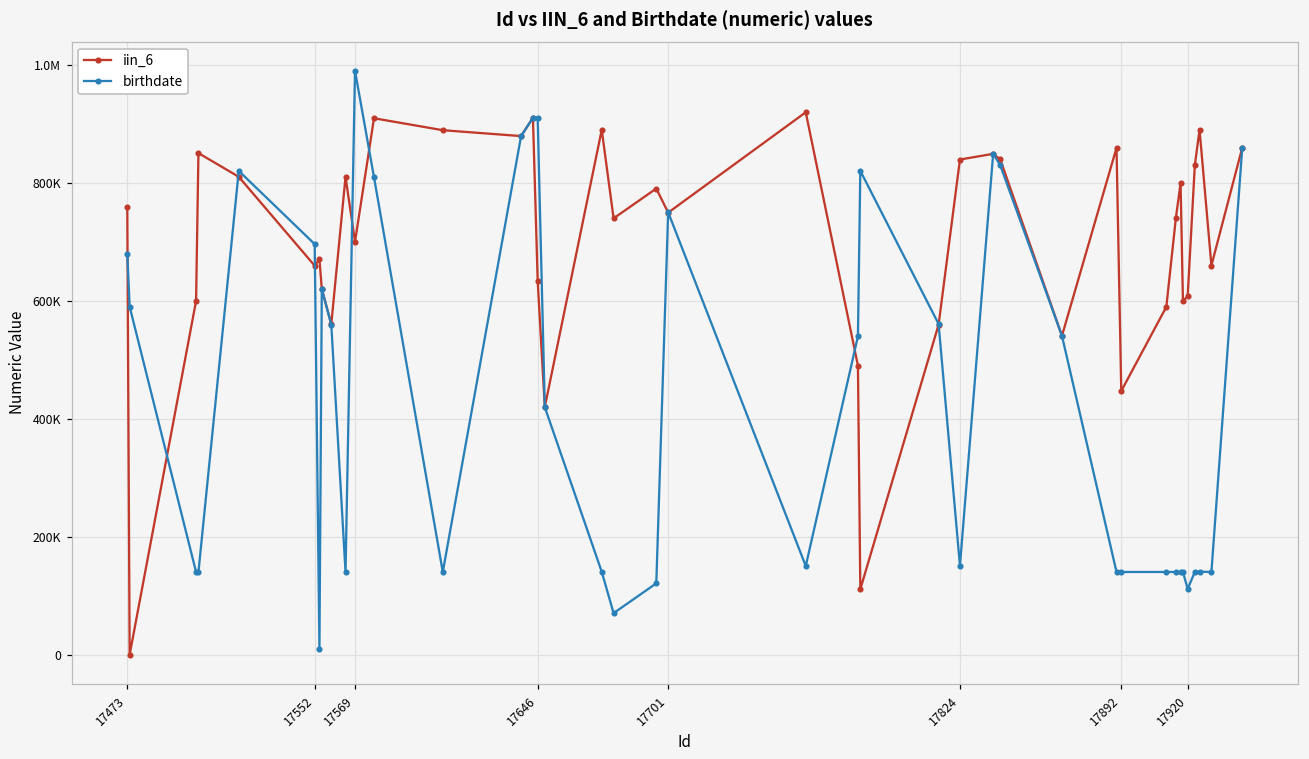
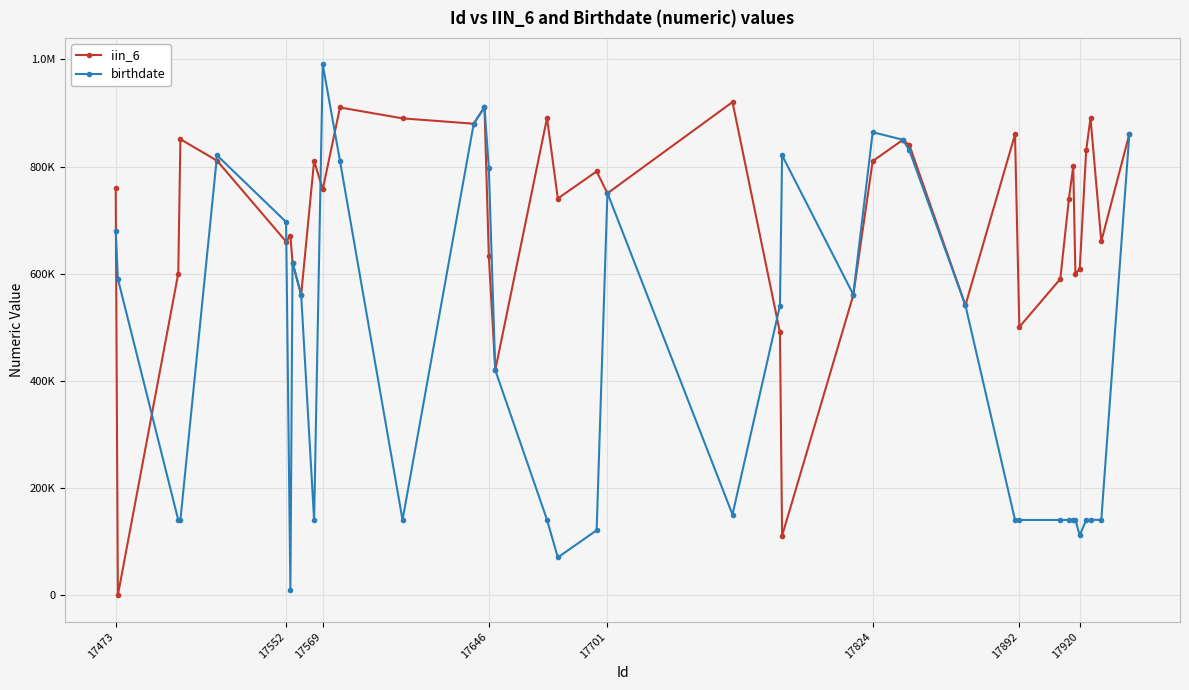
iin_6, 17569: 700000 -> 760000
birthdate, 17646: 910000 -> 800000
iin_6, 17824: 840000 -> 810000
birthdate, 17824: 150000 -> 860000
iin_6, 17892: 450000 -> 500000
